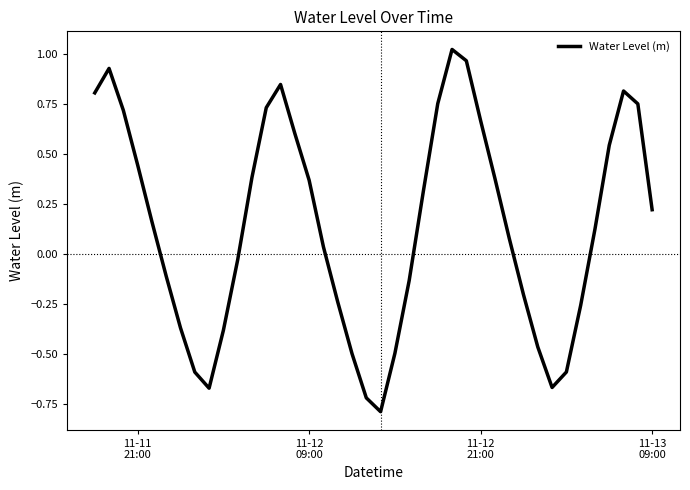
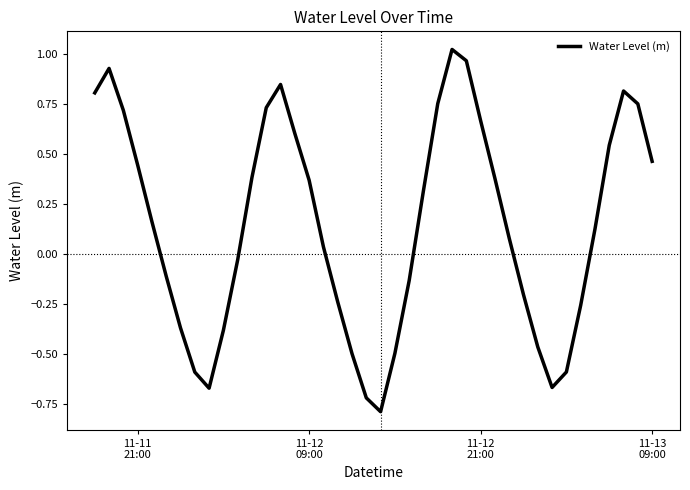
11-13 09:00: 0.22 -> 0.47
